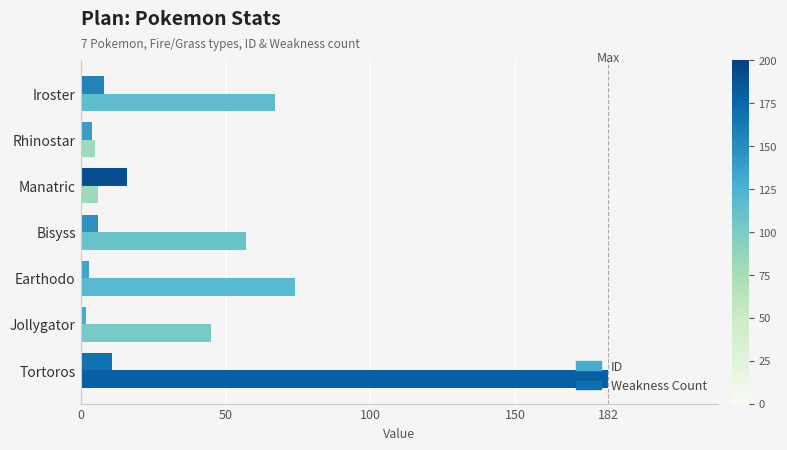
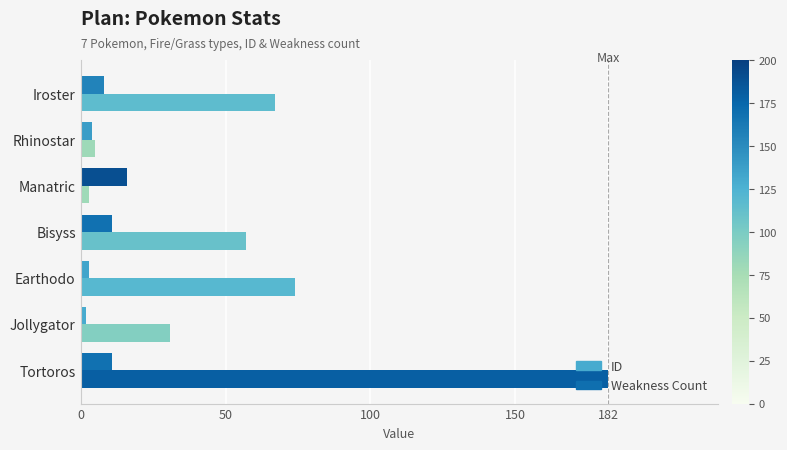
ID, Manatric: 6 -> 3
Weakness Count, Bisyss: 6 -> 11
ID, Jollygator: 45 -> 31
